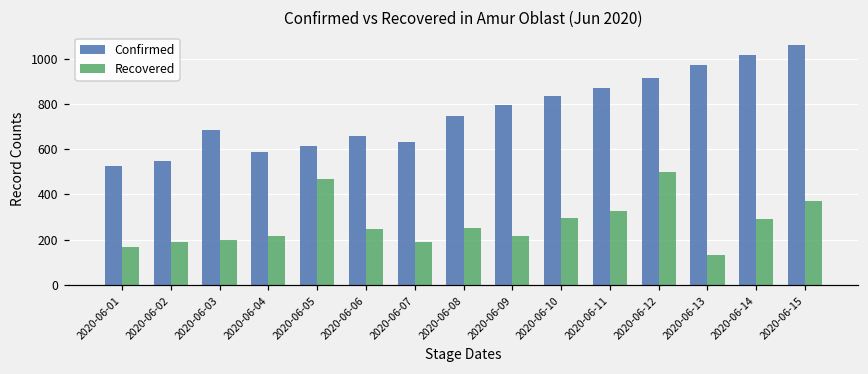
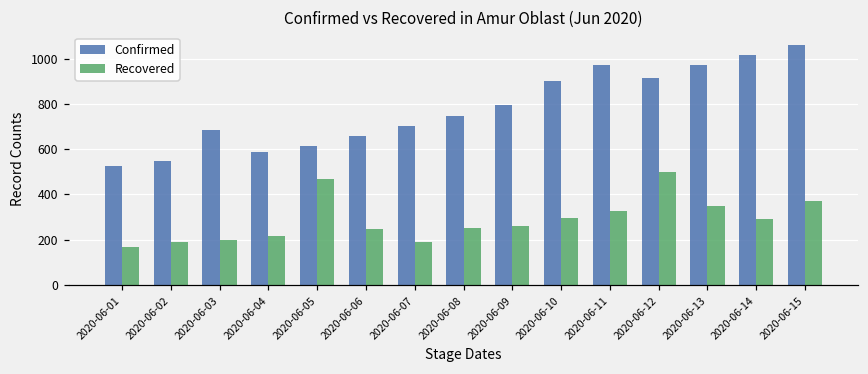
Confirmed, 2020-06-07: 630 -> 700
Recovered, 2020-06-09: 220 -> 260
Confirmed, 2020-06-10: 840 -> 900
Confirmed, 2020-06-11: 870 -> 970
Recovered, 2020-06-13: 130 -> 350
